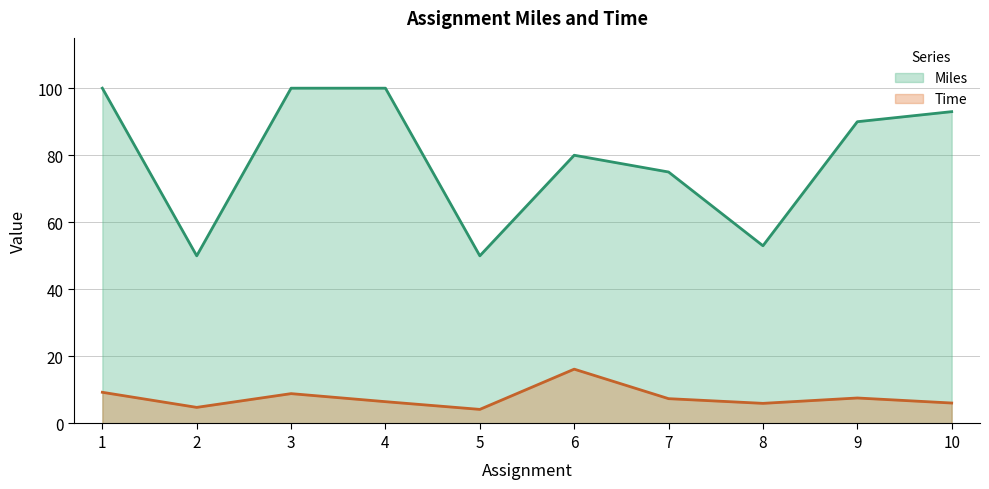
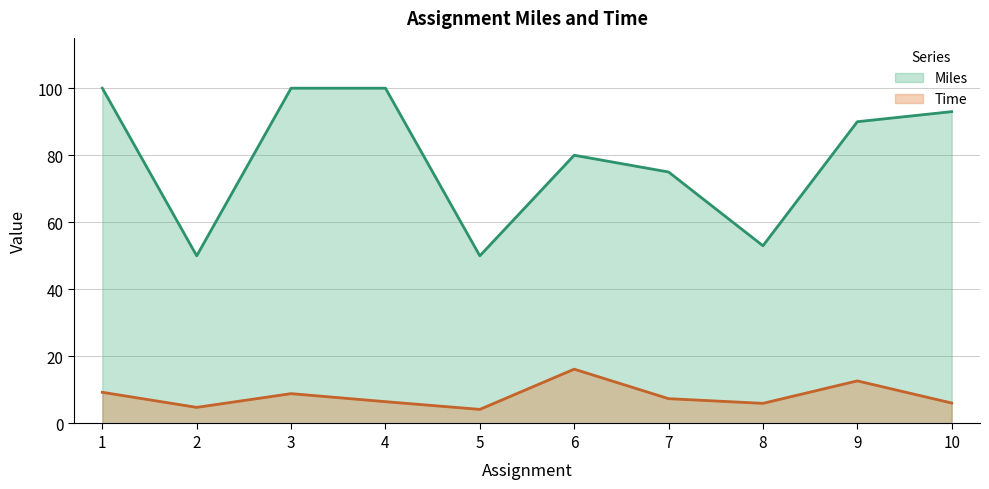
Time, 9: 8 -> 13
